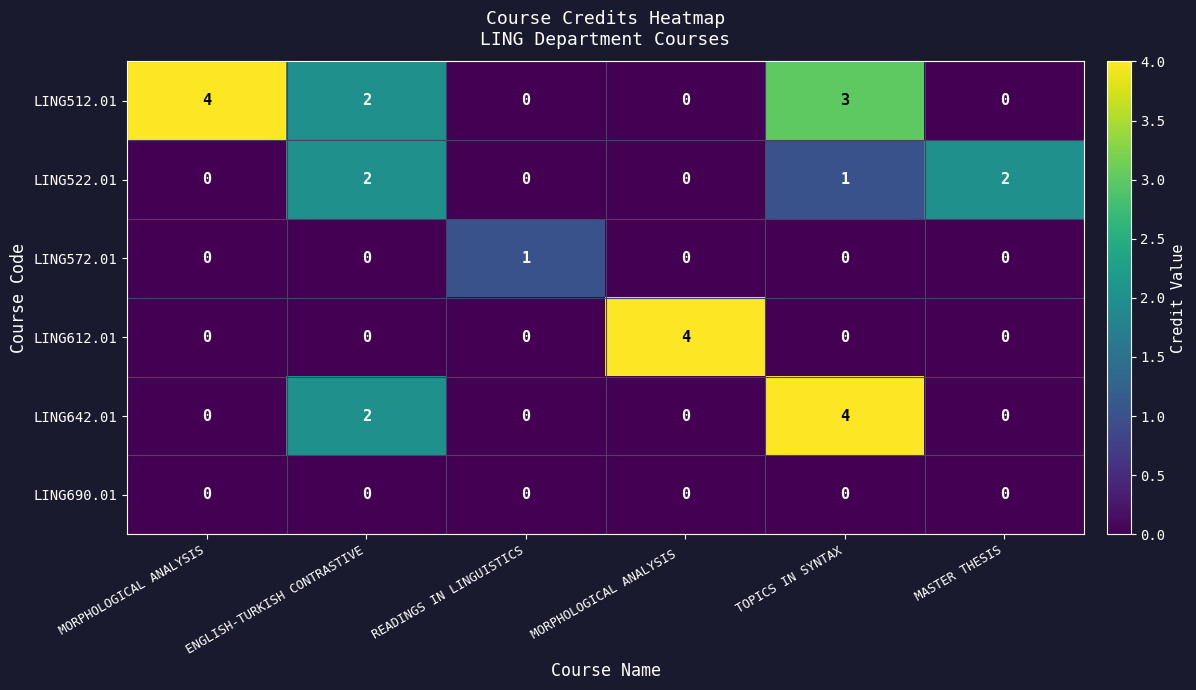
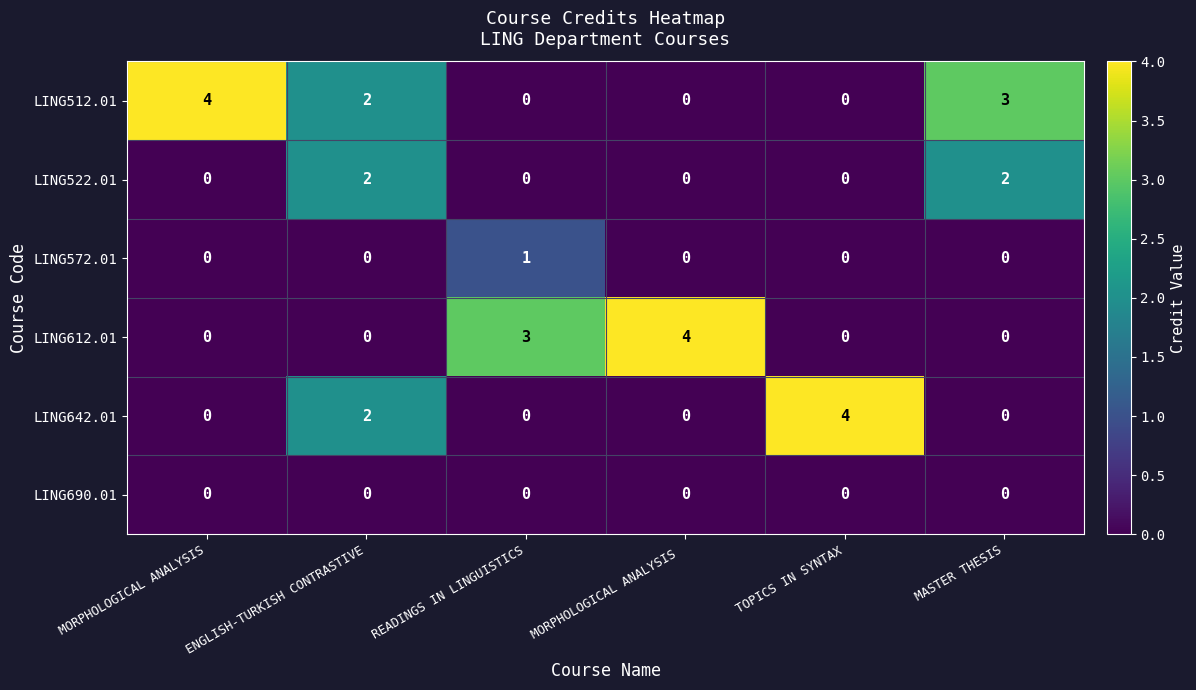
LING512.01, TOPICS IN SYNTAX: 3 -> 0
LING512.01, MASTER THESIS: 0 -> 3
LING522.01, TOPICS IN SYNTAX: 1 -> 0
LING612.01, READINGS IN LINGUISTICS: 0 -> 3
